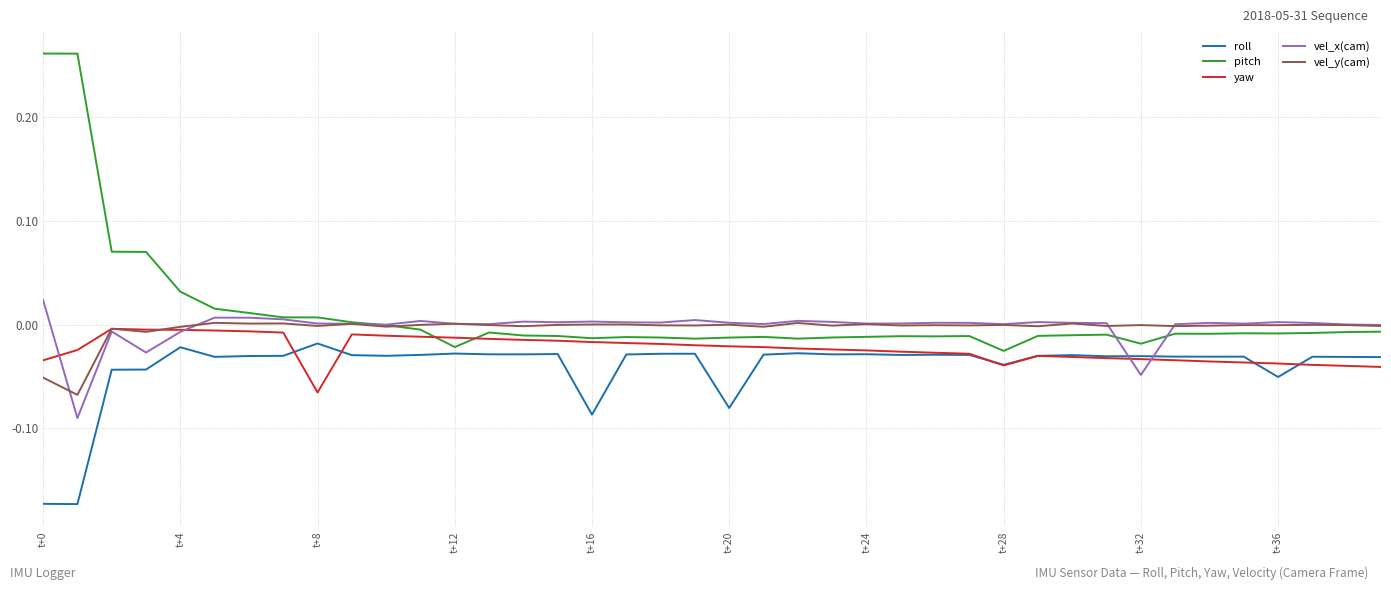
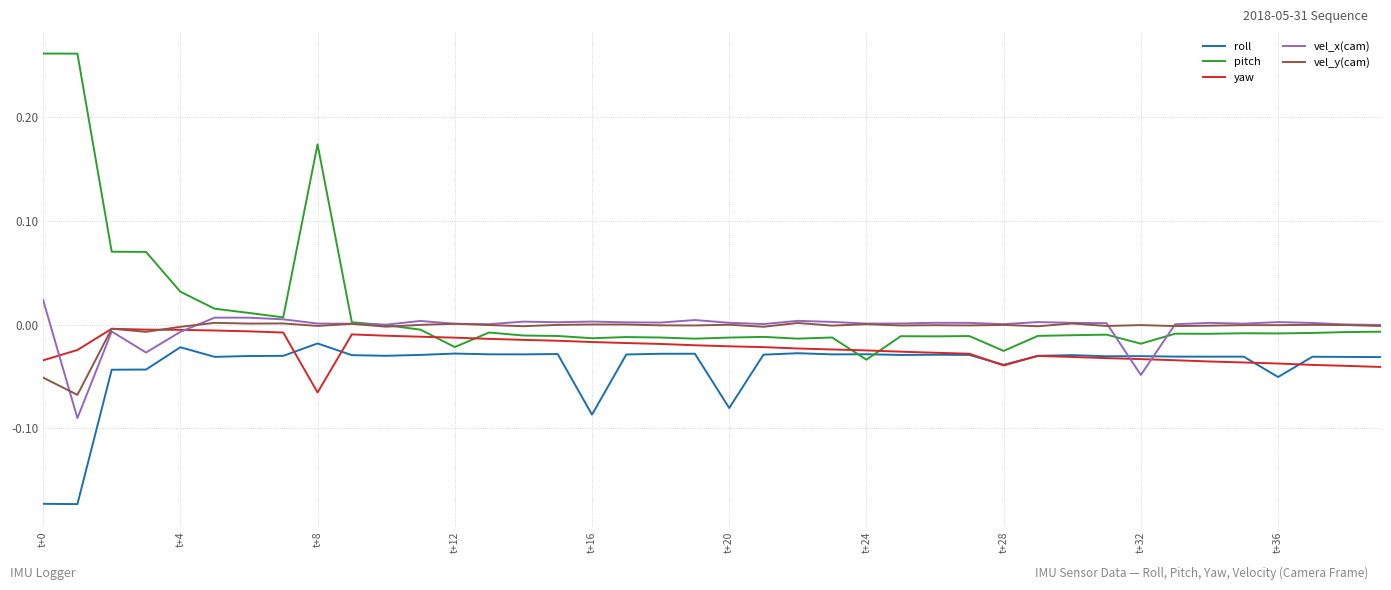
pitch, t+8: 0.007 -> 0.174
pitch, t+24: -0.012 -> -0.034
